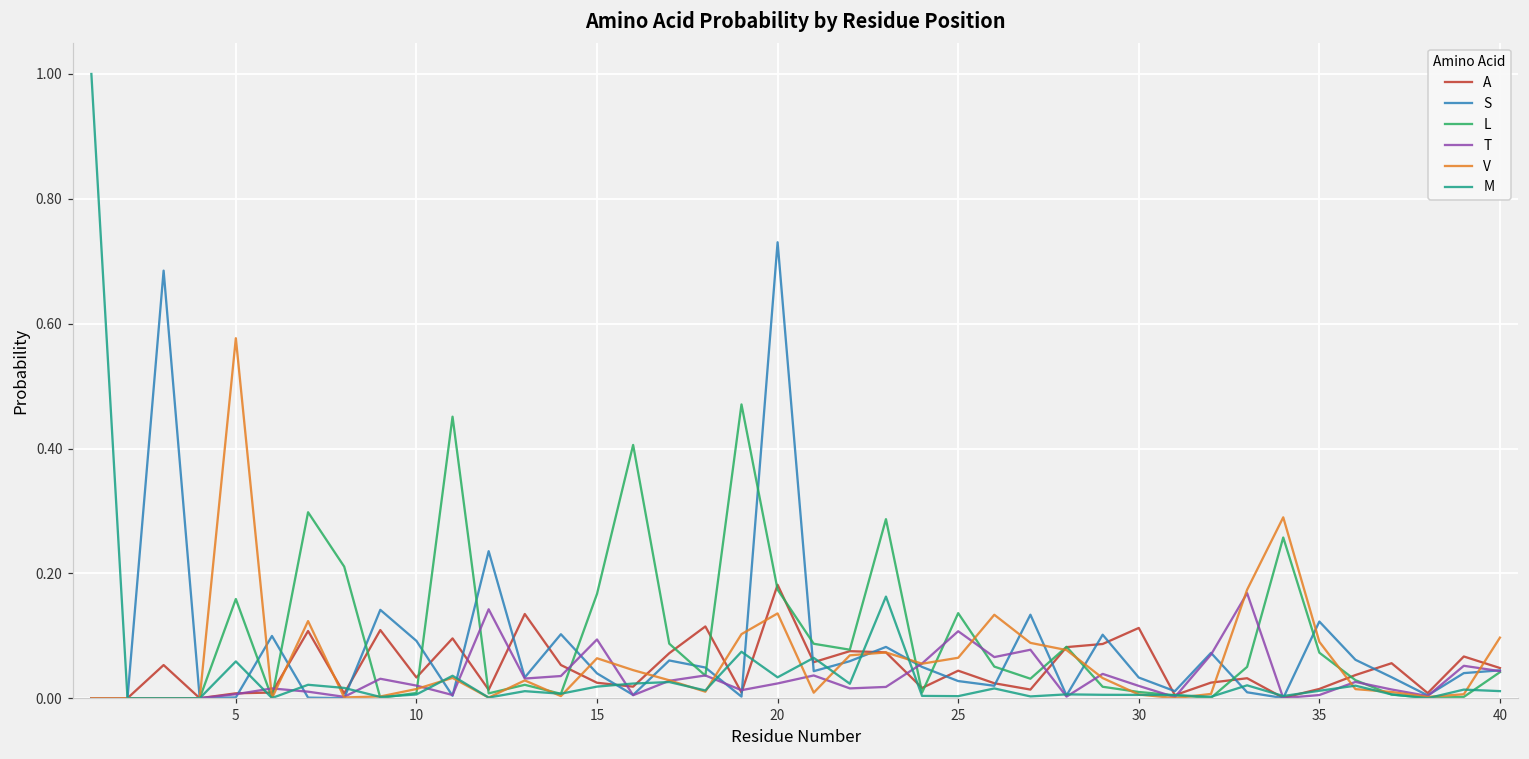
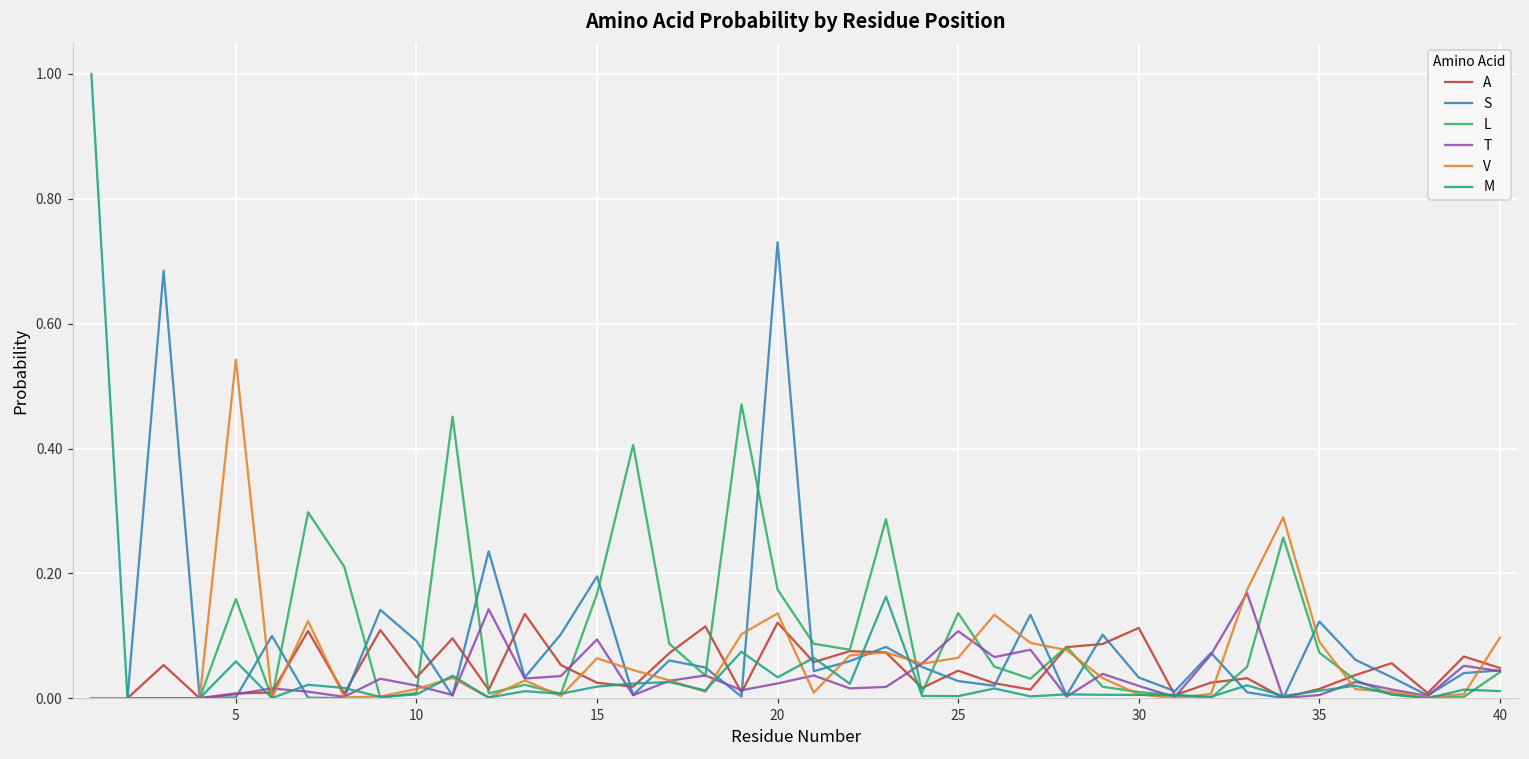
V, 5: 0.58 -> 0.54
S, 15: 0.04 -> 0.20
A, 20: 0.18 -> 0.12
